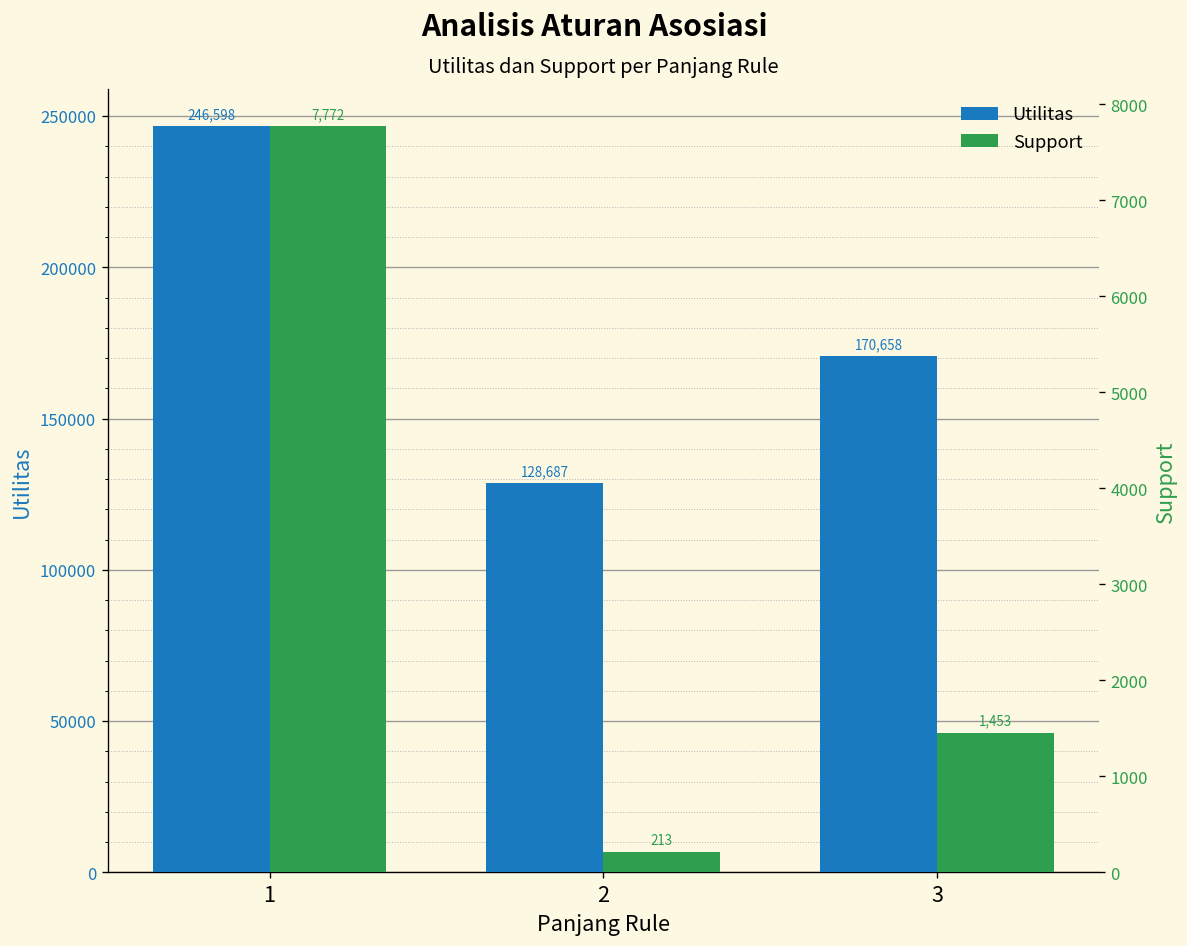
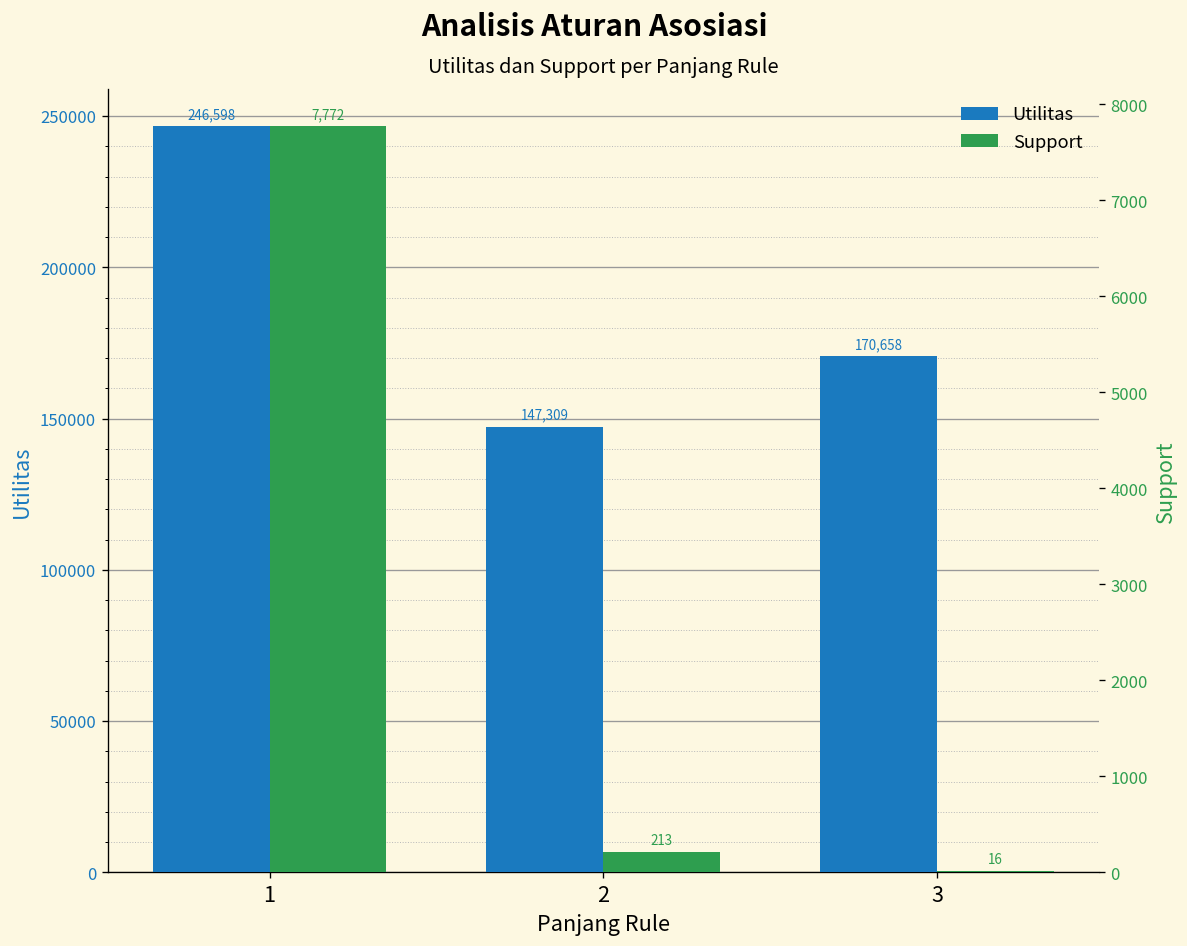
Utilitas, 2: 128,687 -> 147,309
Support, 3: 1,453 -> 16
